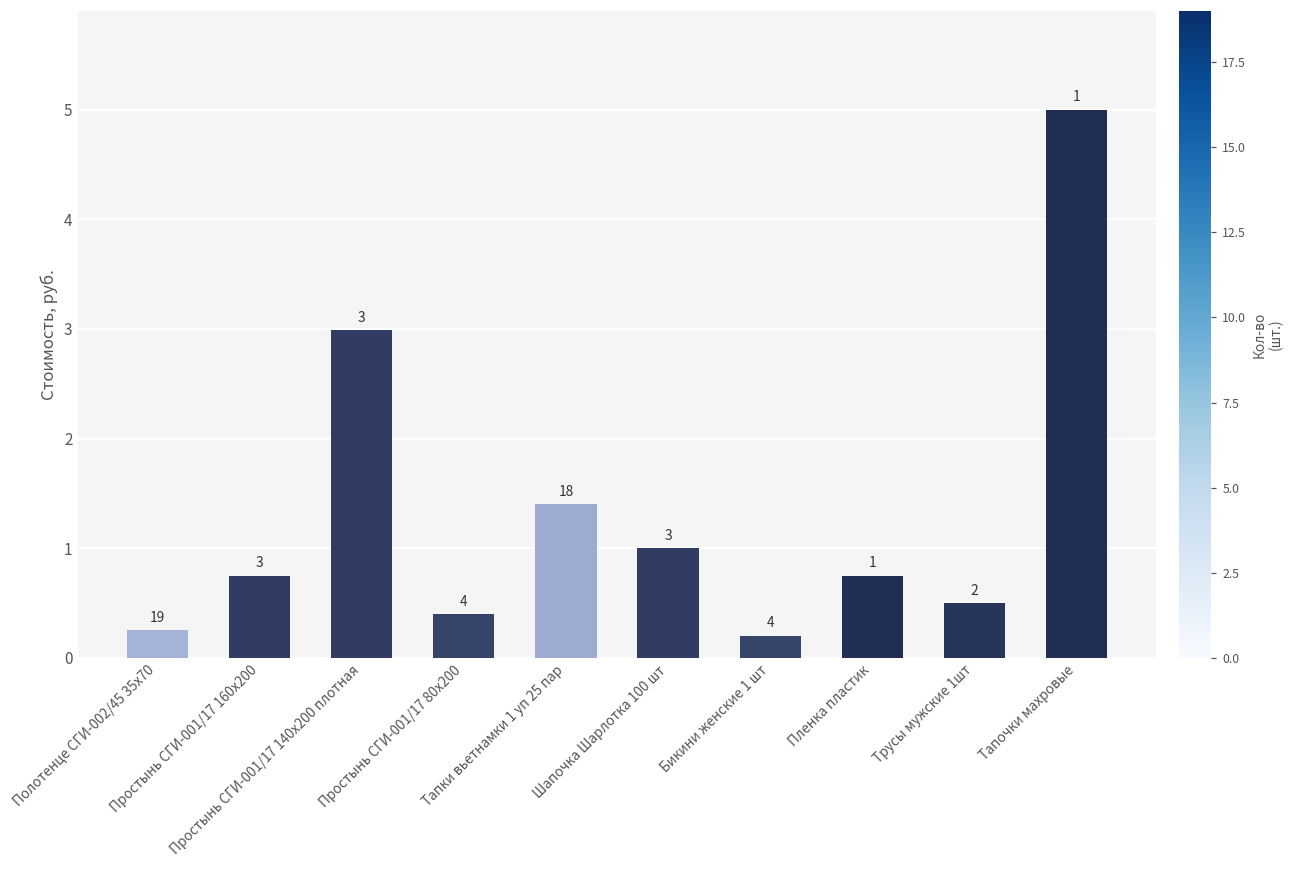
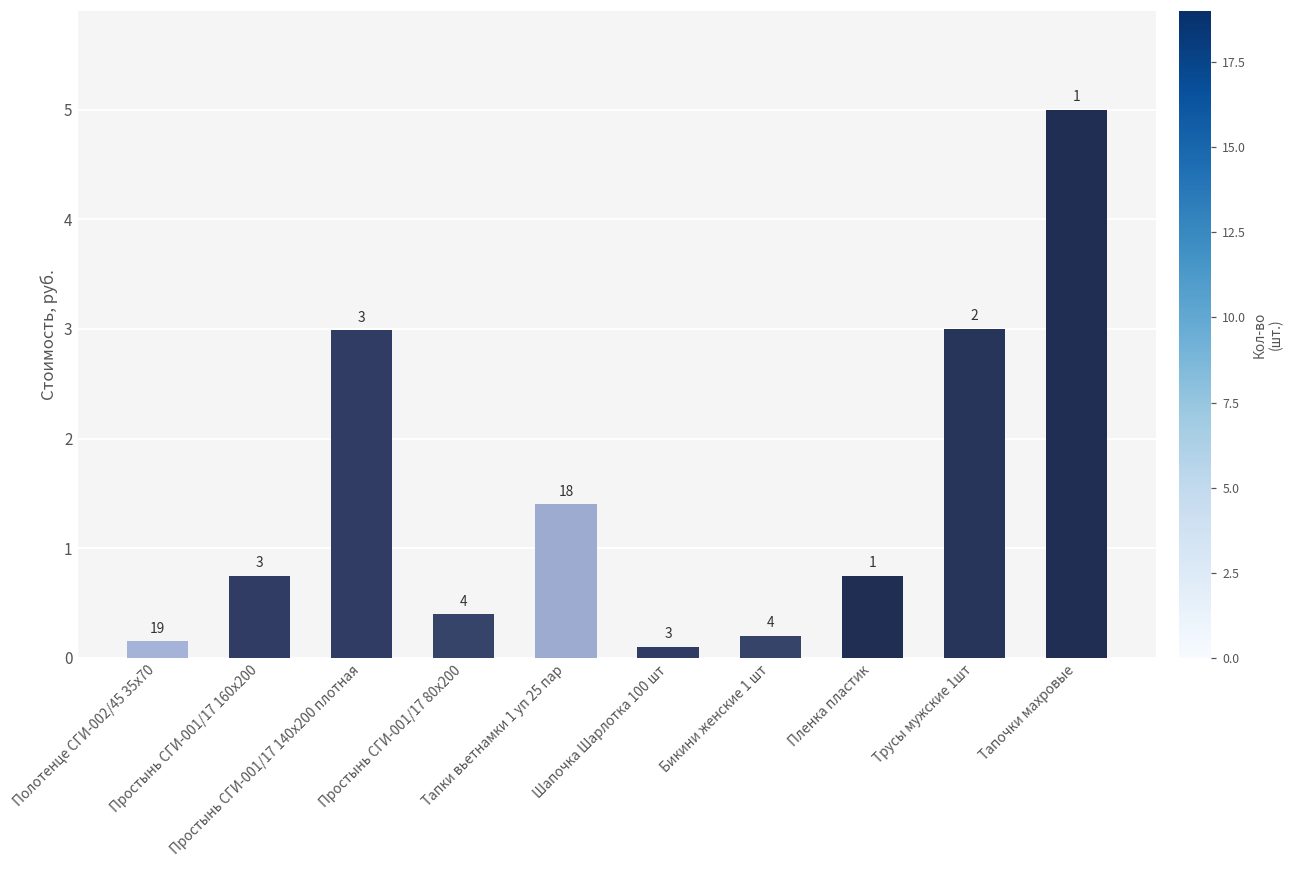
Полотенце СГИ-002/45 35х70: 0.3 -> 0.2
Шапочка Шарлотка 100 шт: 1.0 -> 0.1
Трусы мужские 1шт: 0.5 -> 3.0
